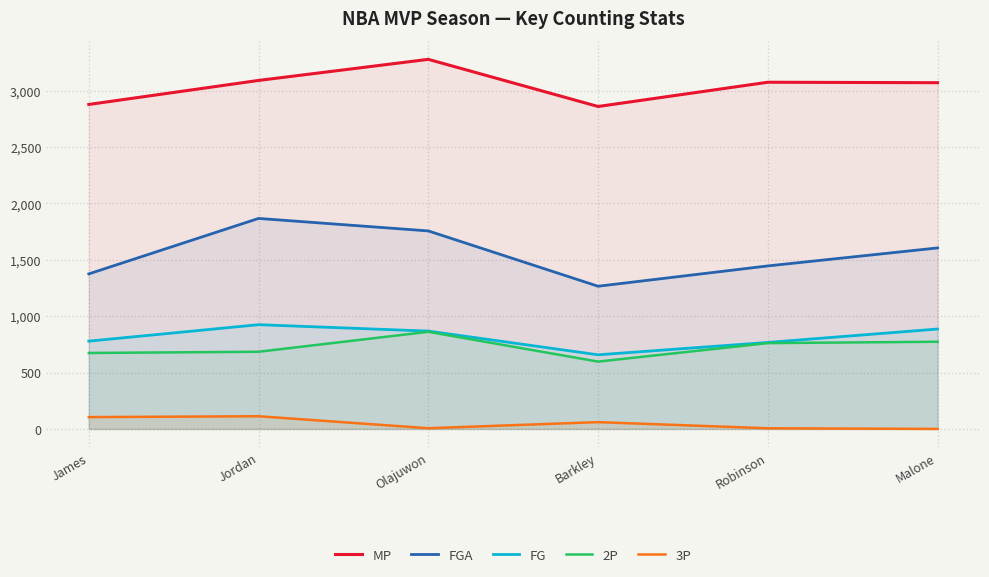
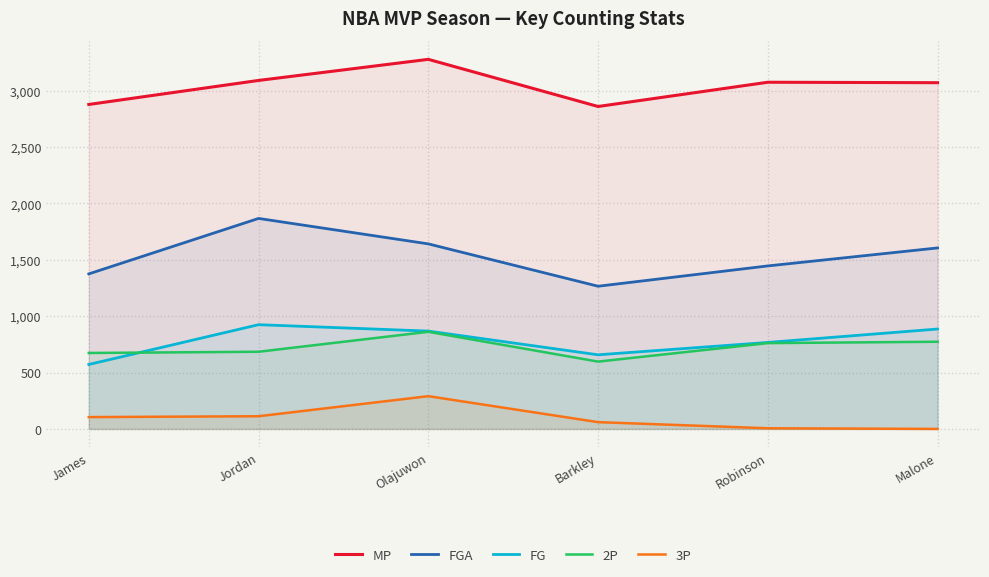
FG, James: 780 -> 570
FGA, Olajuwon: 1,760 -> 1,640
3P, Olajuwon: 10 -> 290
